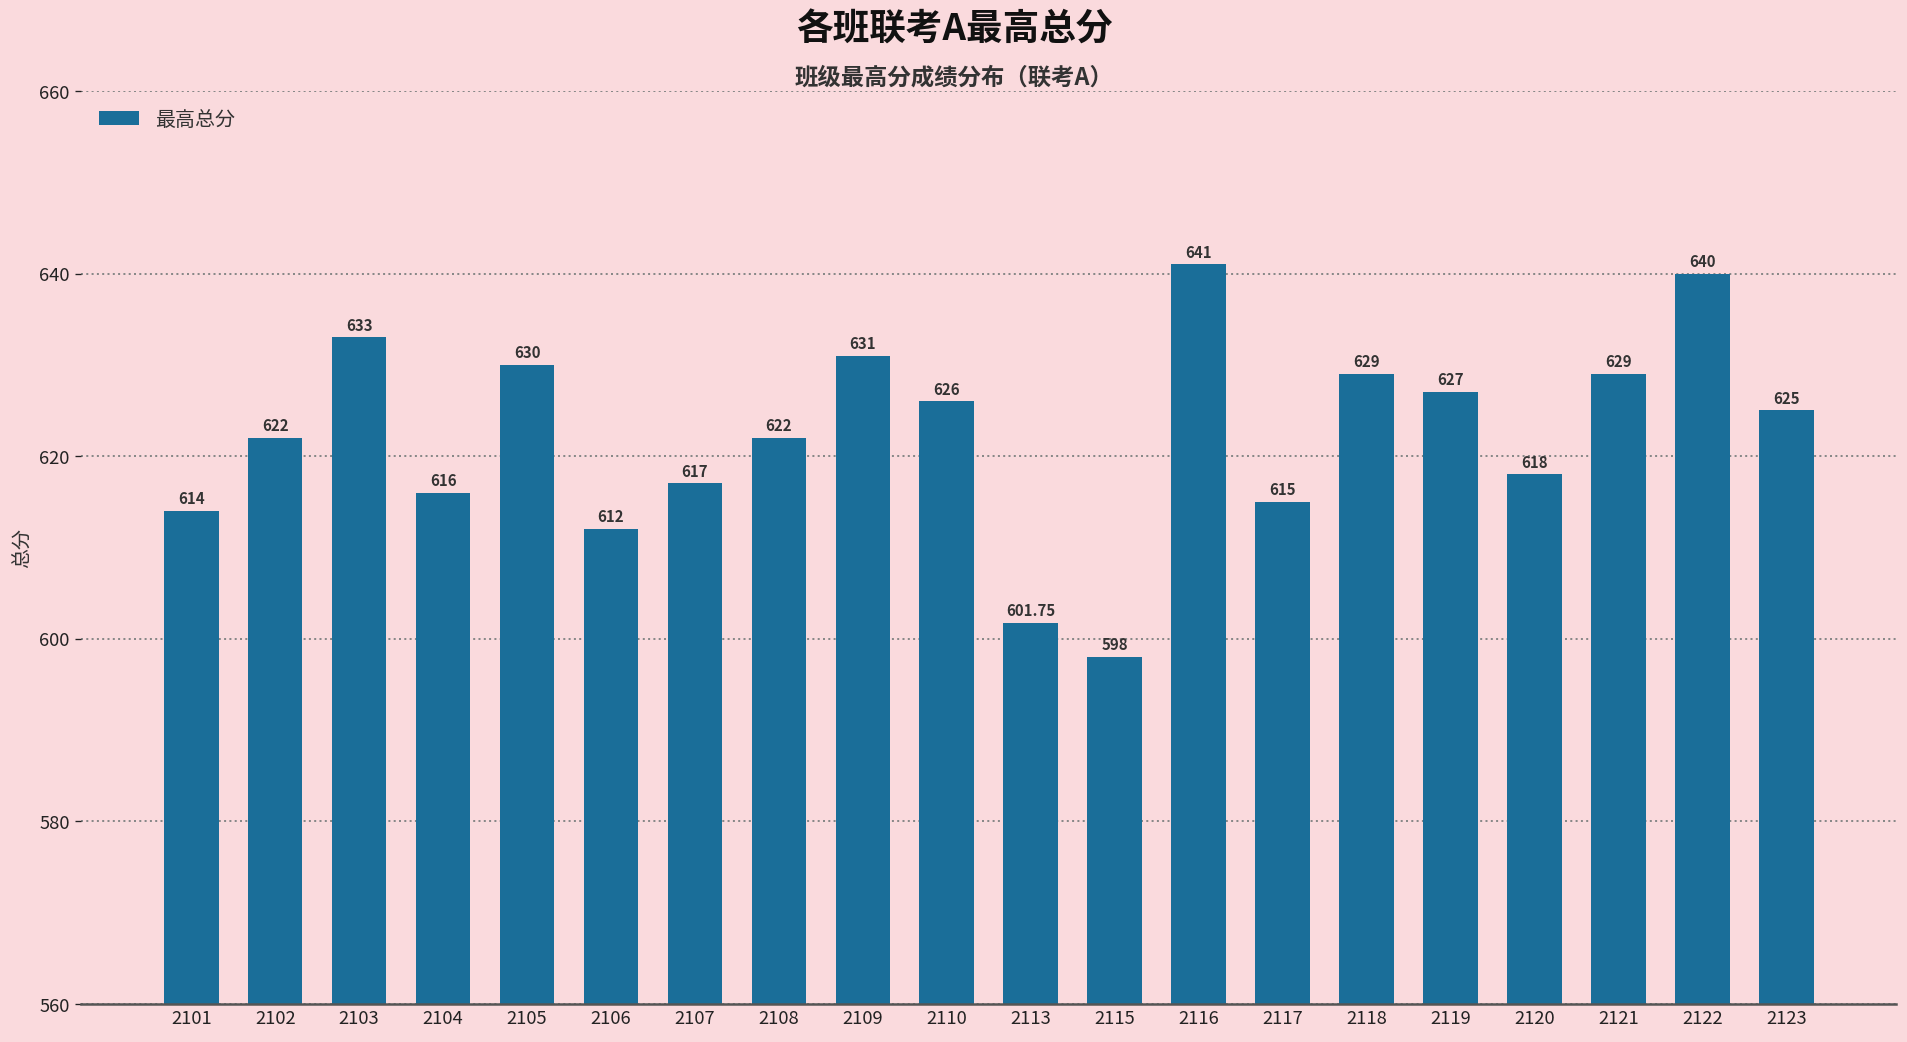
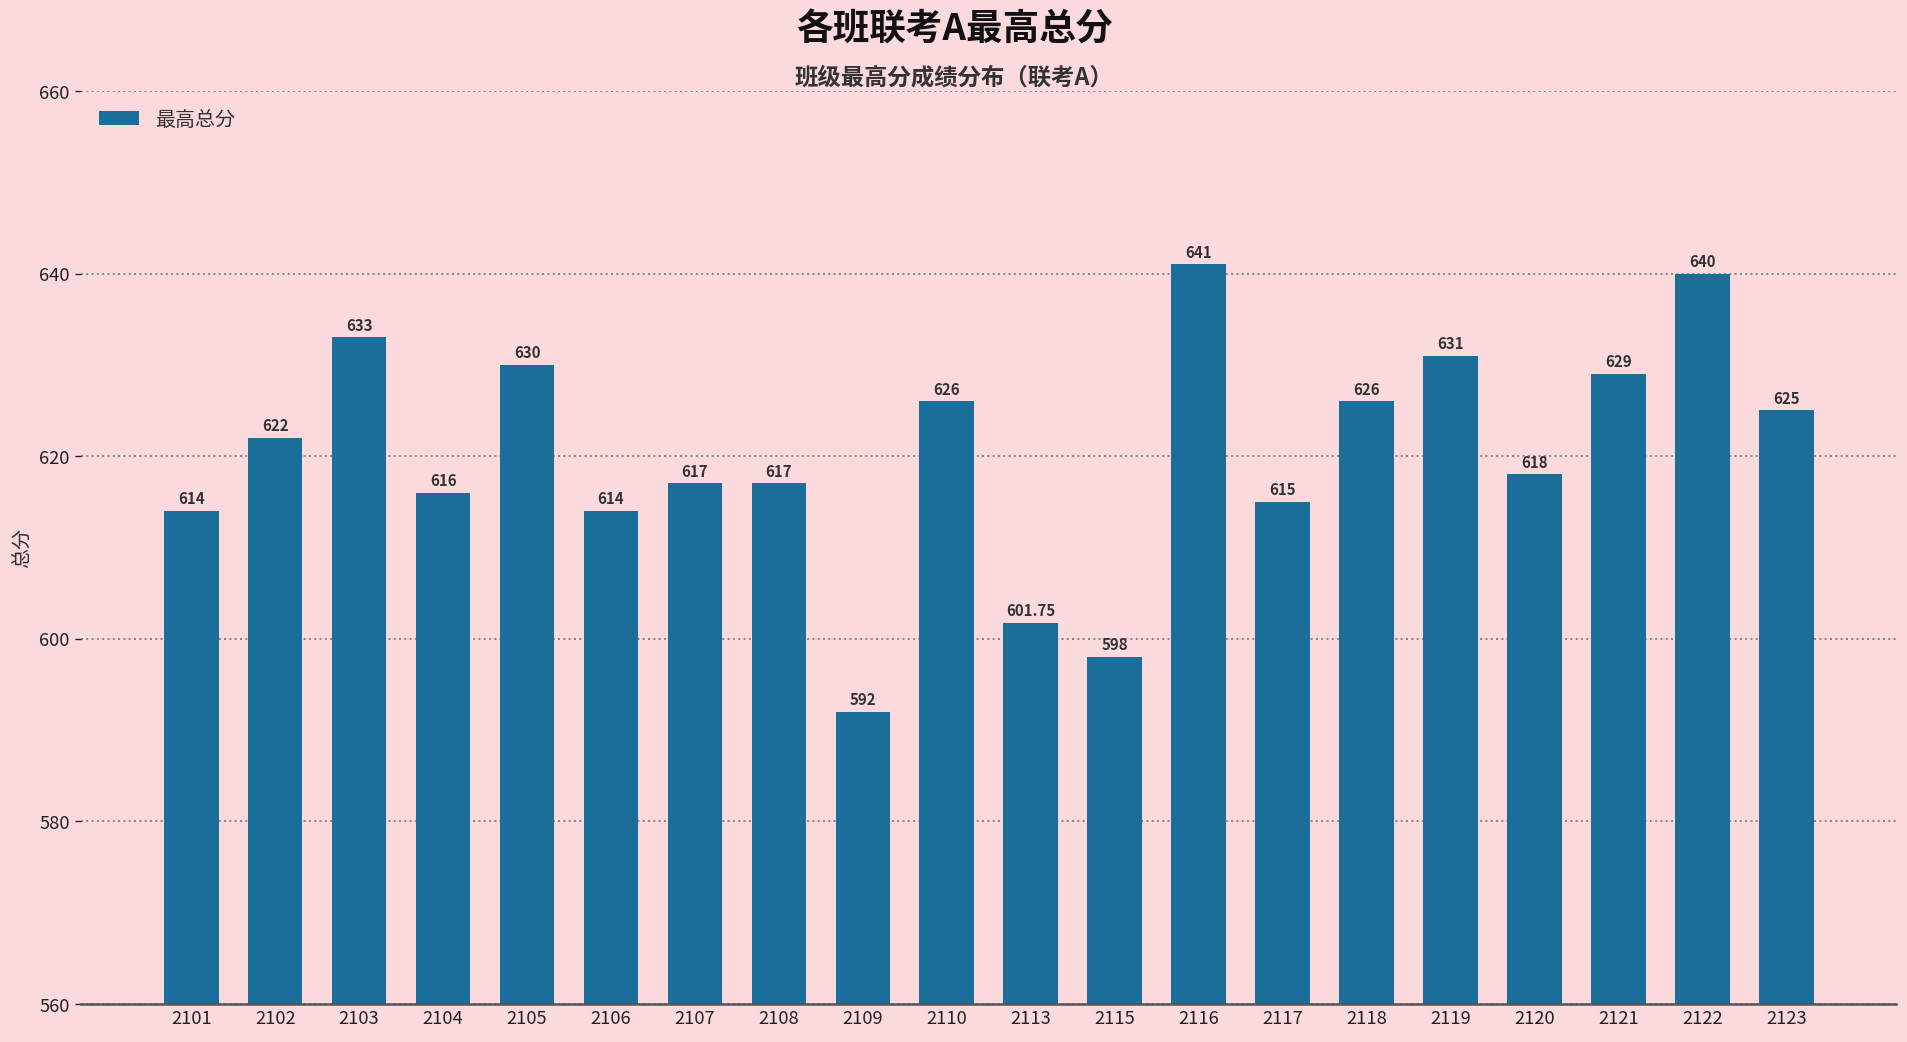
2106: 612 -> 614
2108: 622 -> 617
2109: 631 -> 592
2118: 629 -> 626
2119: 627 -> 631
